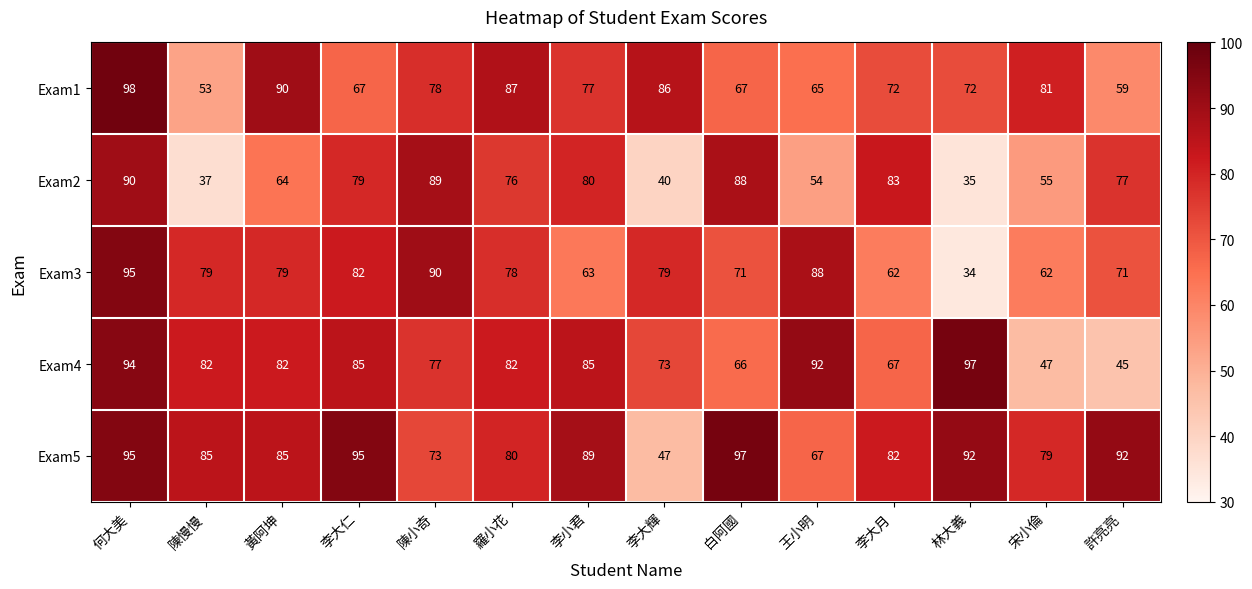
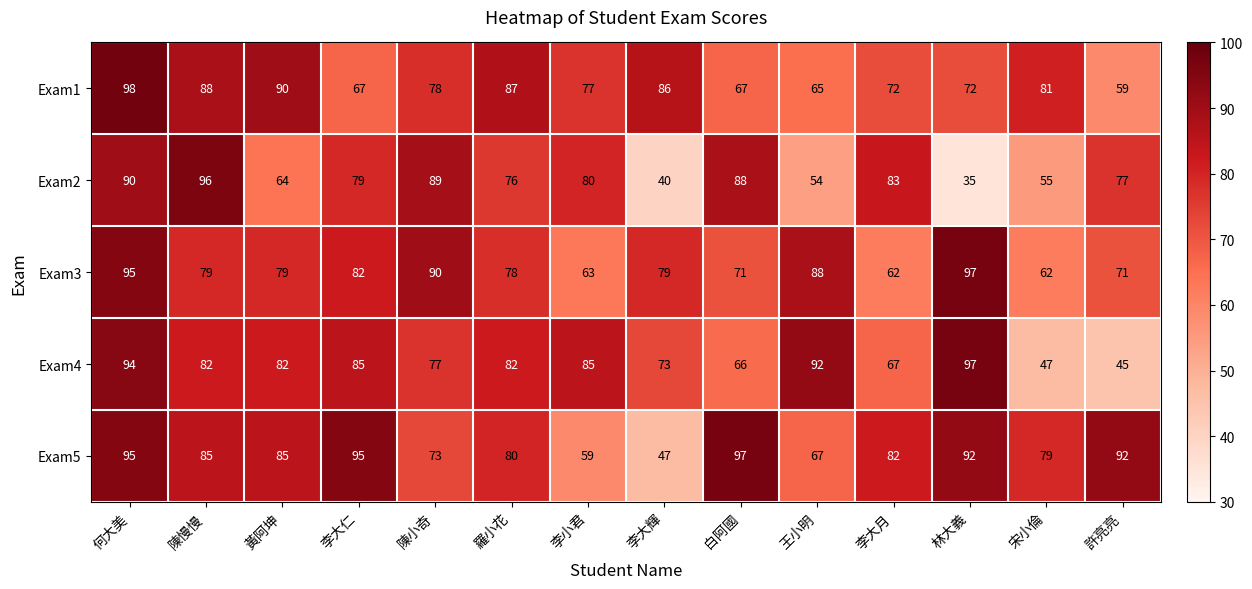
Exam1, 陳慢慢: 53 -> 88
Exam2, 陳慢慢: 37 -> 96
Exam3, 林大義: 34 -> 97
Exam5, 李小君: 89 -> 59
